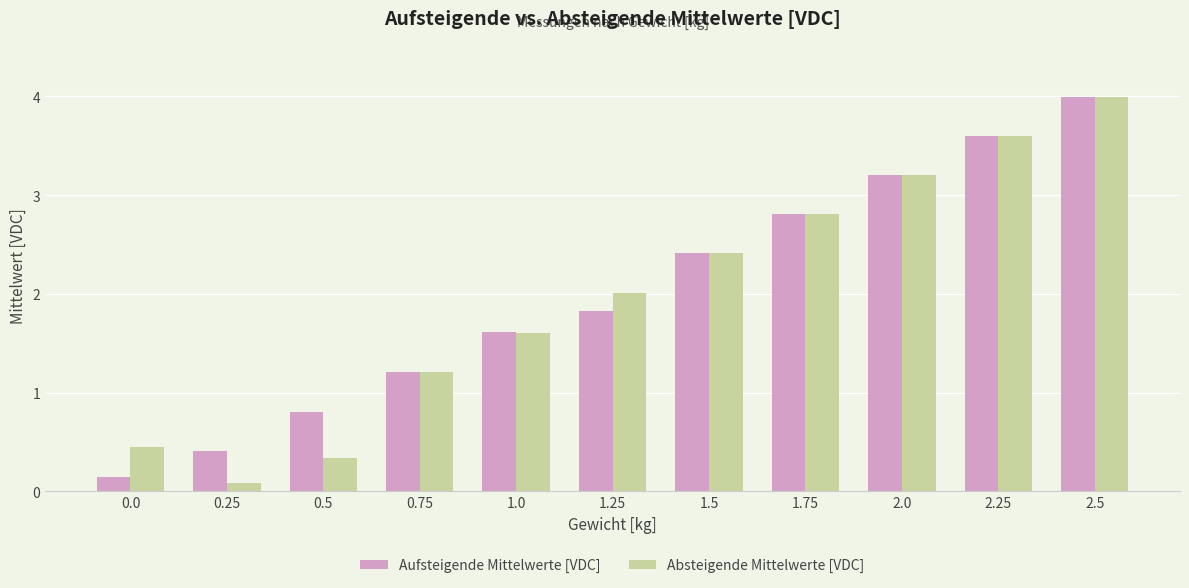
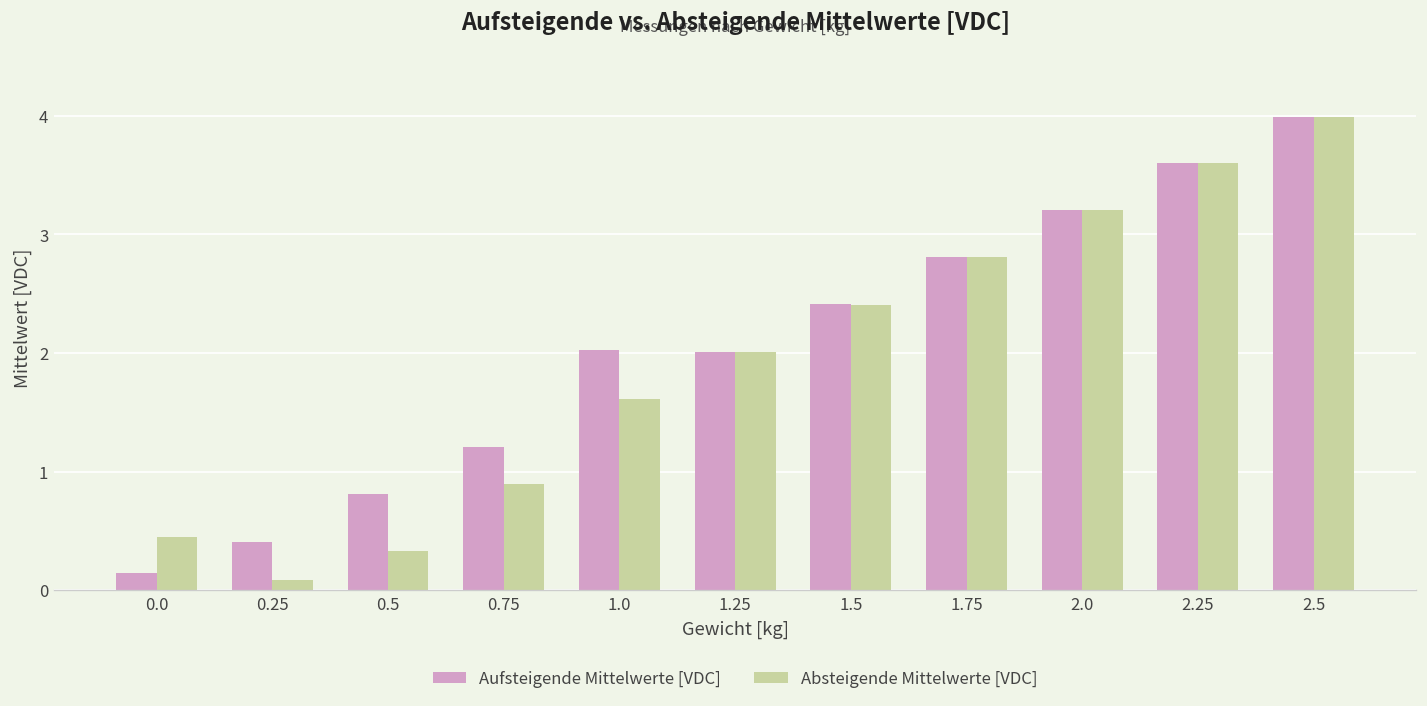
Absteigende Mittelwerte [VDC], 0.75: 1.2 -> 0.9
Aufsteigende Mittelwerte [VDC], 1.0: 1.6 -> 2.0
Aufsteigende Mittelwerte [VDC], 1.25: 1.8 -> 2.0
